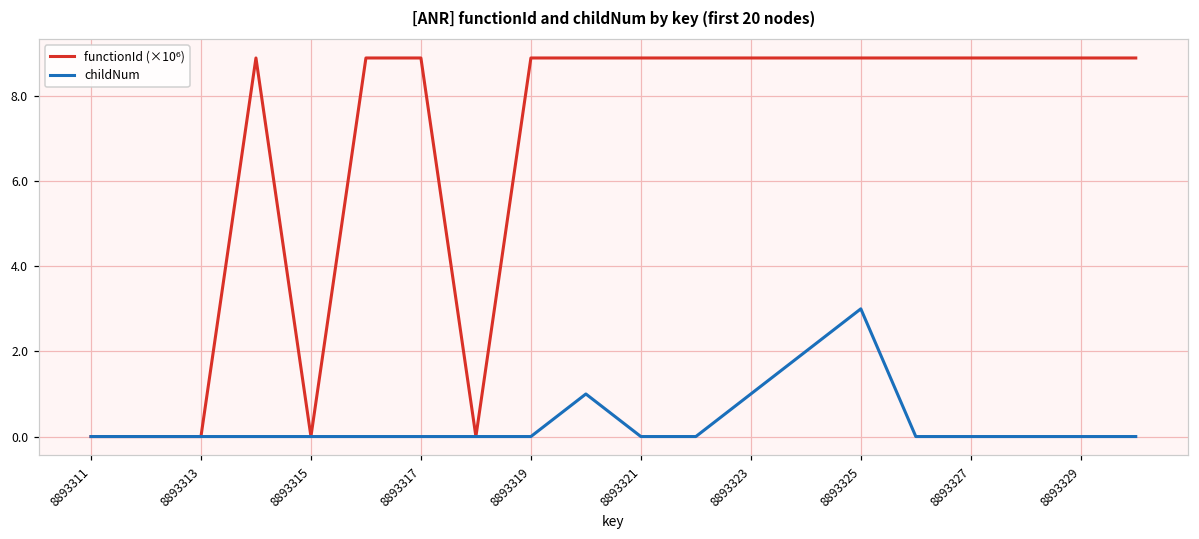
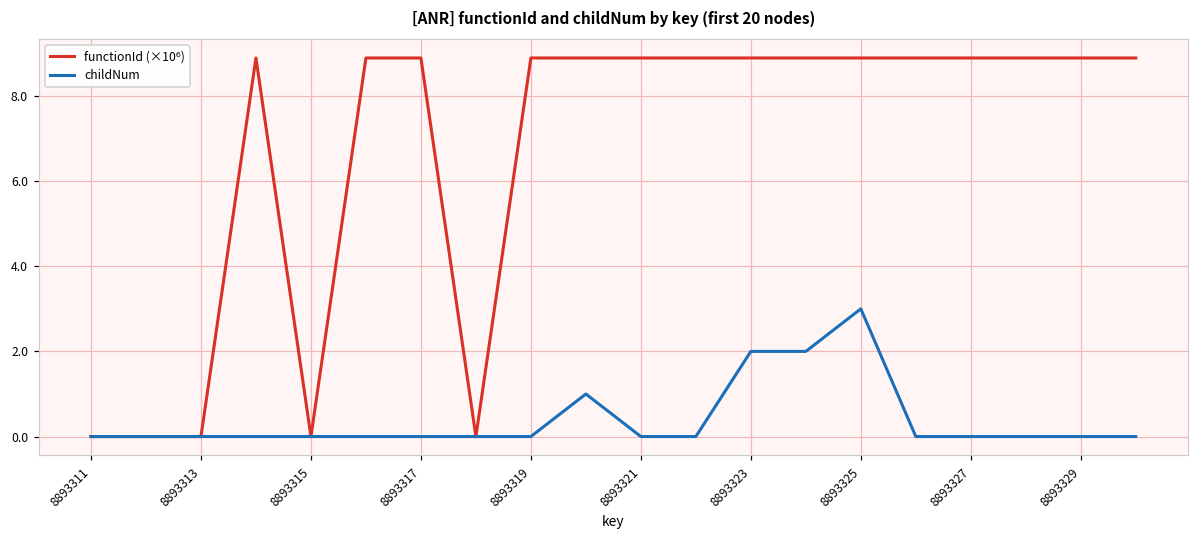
childNum, 8893323: 1 -> 2
